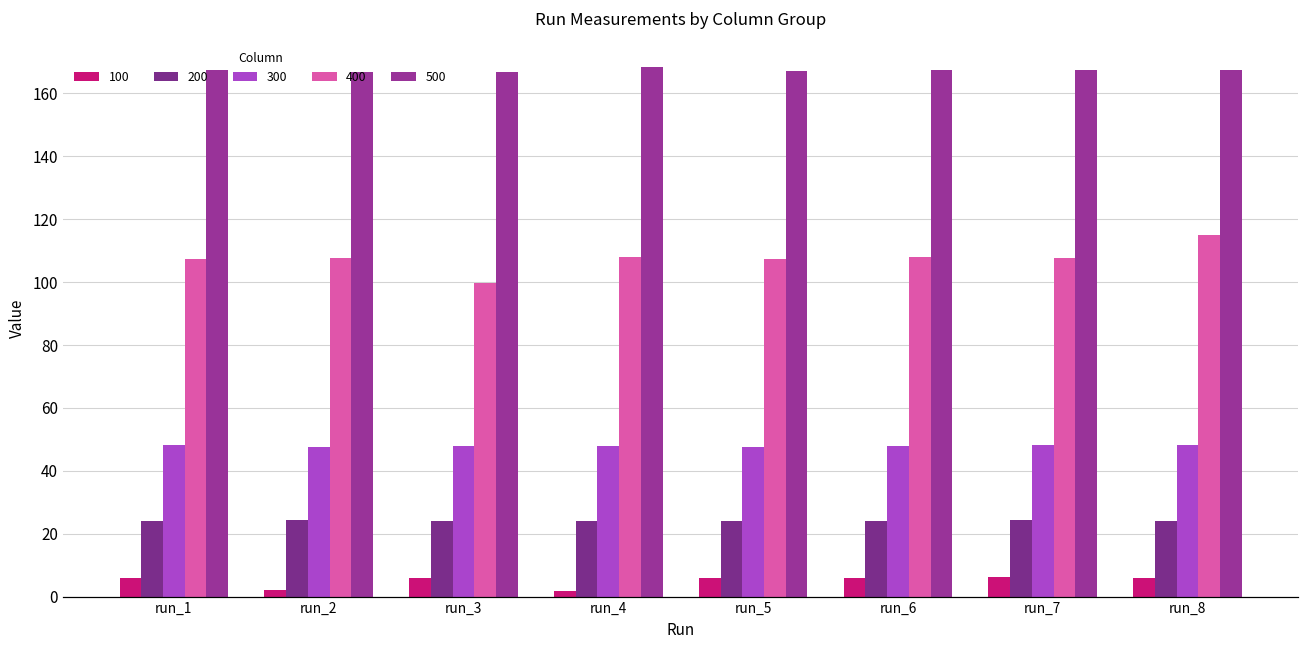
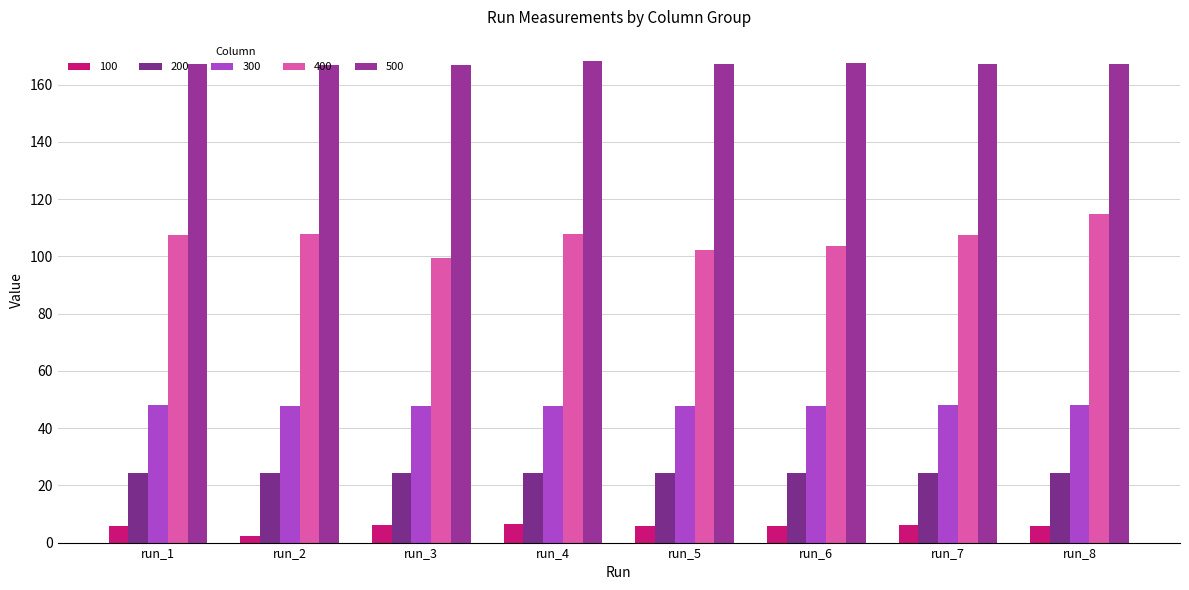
100, run_4: 2 -> 6
400, run_5: 107 -> 102
400, run_6: 108 -> 104
